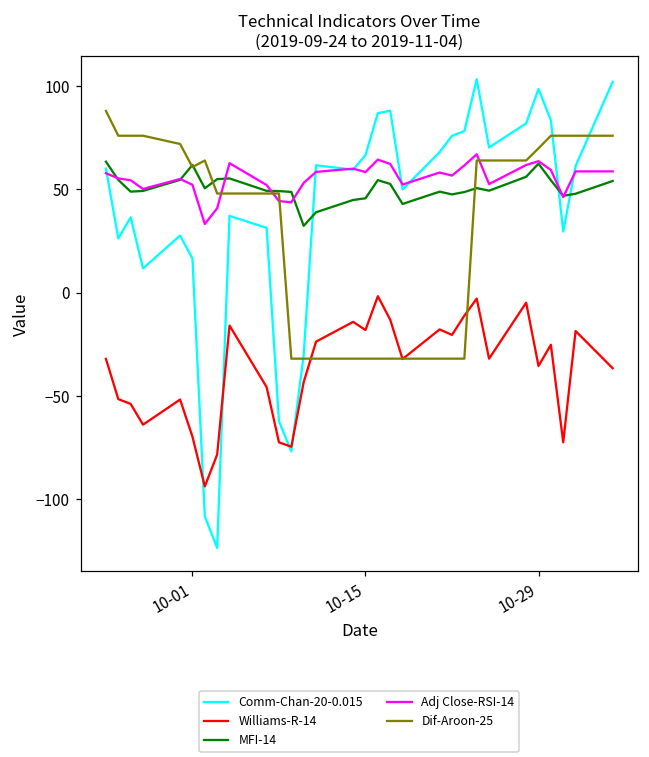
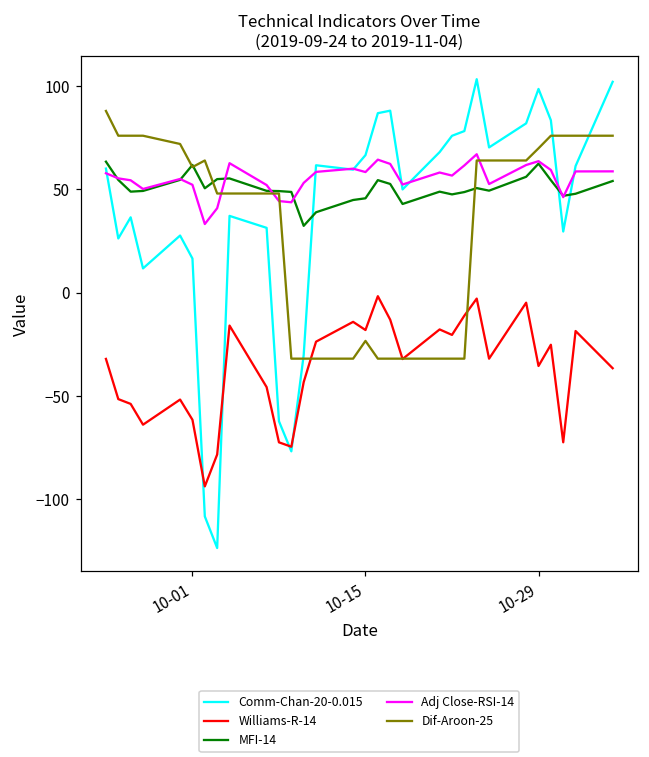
Williams-R-14, 10-01: -70 -> -62
Dif-Aroon-25, 10-15: -32 -> -23
